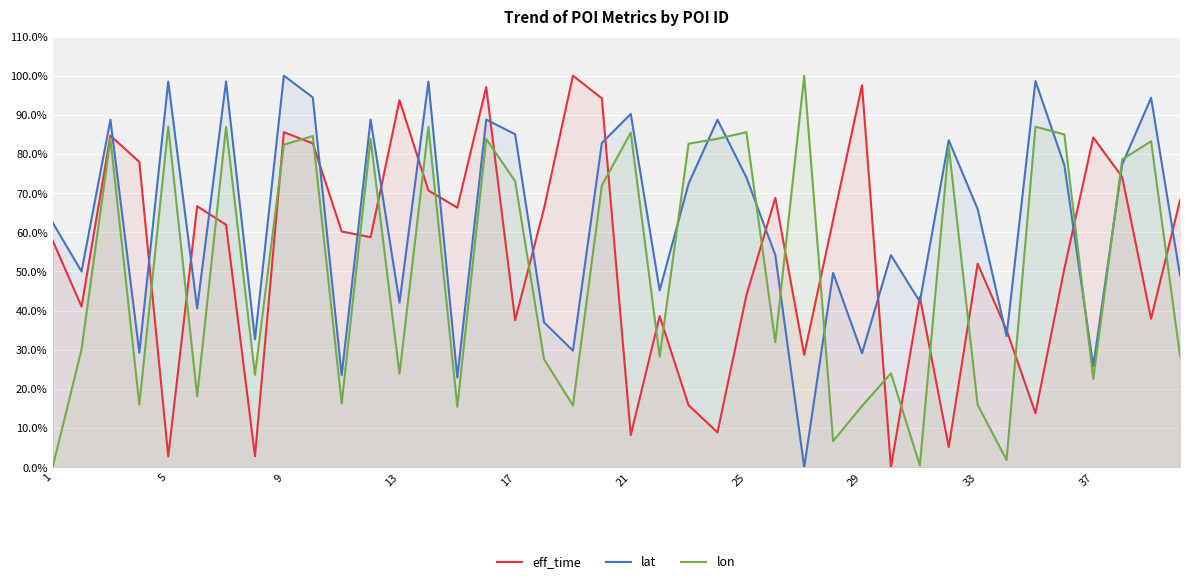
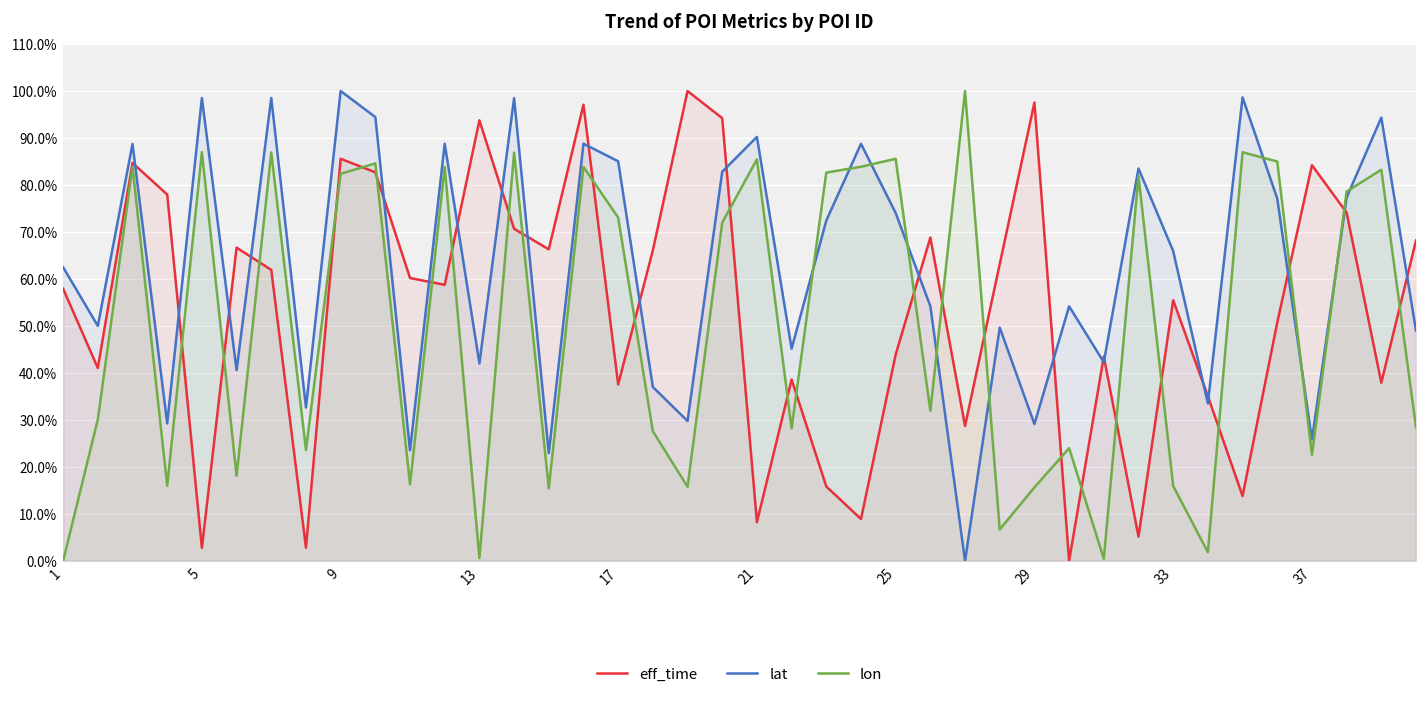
lon, 13: 24% -> 1%
eff_time, 33: 52% -> 55%
